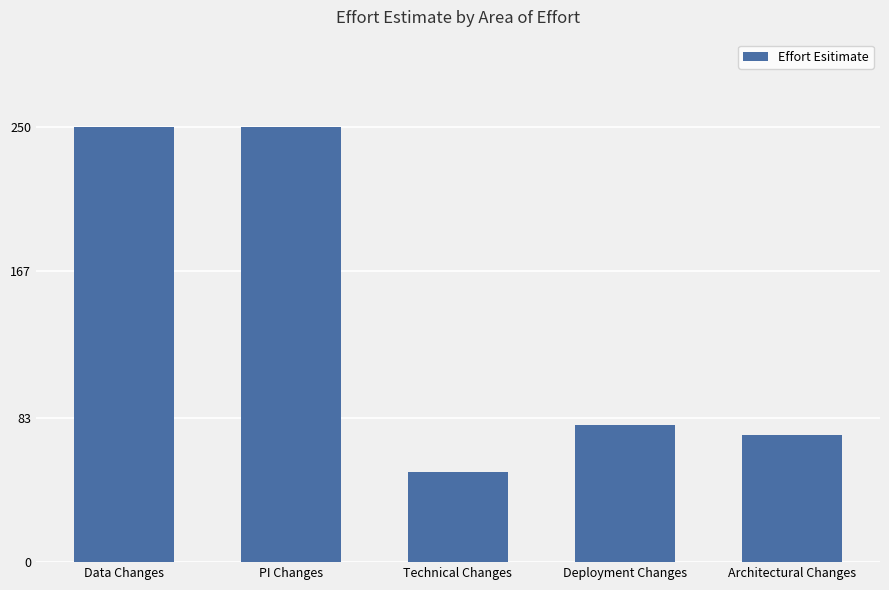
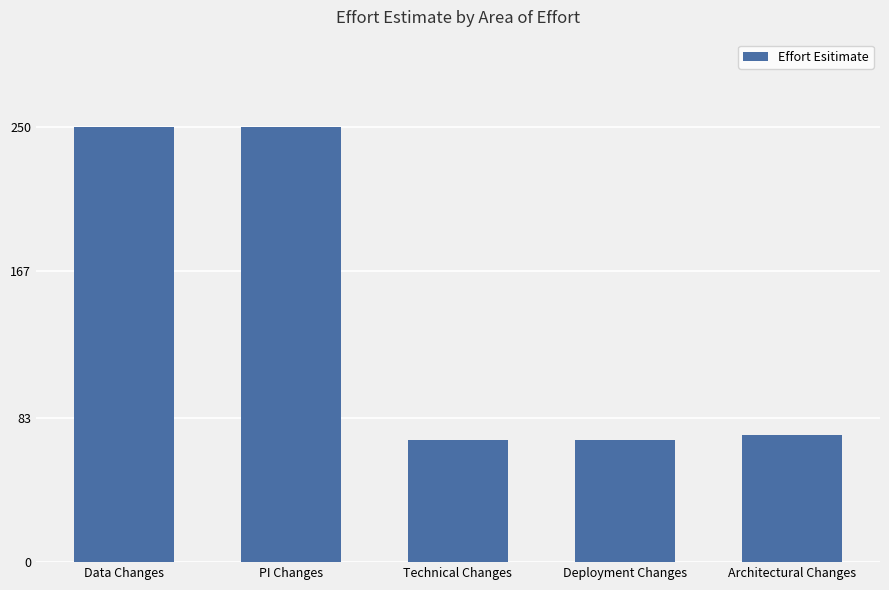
Technical Changes: 52 -> 70
Deployment Changes: 79 -> 70
